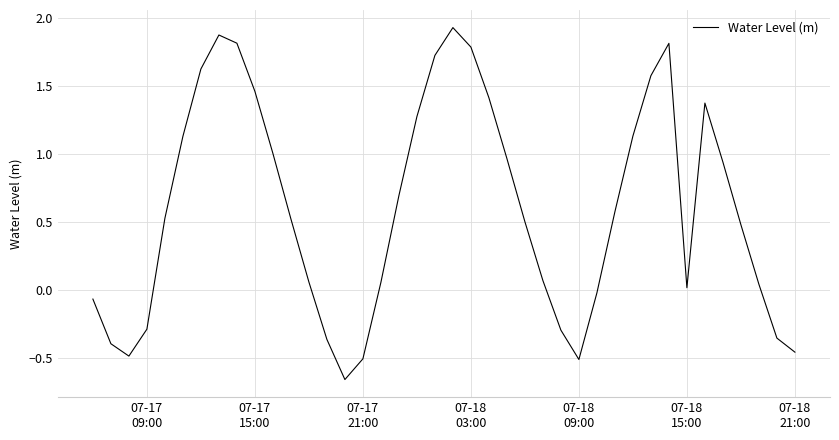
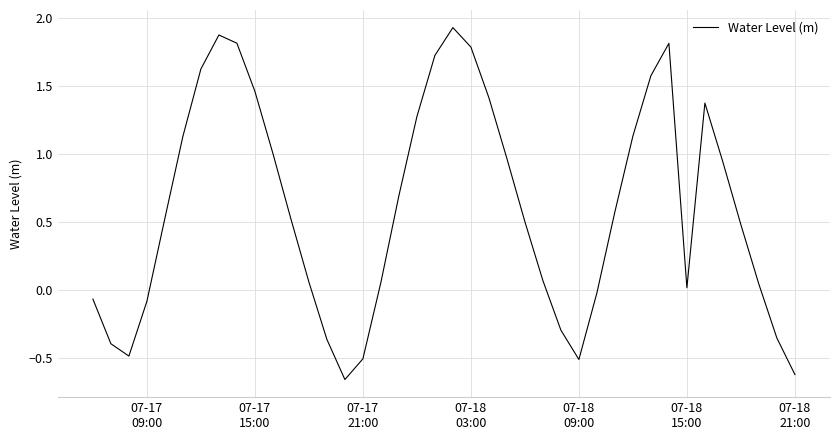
07-17 09:00: -0.29 -> -0.08
07-18 21:00: -0.46 -> -0.62
